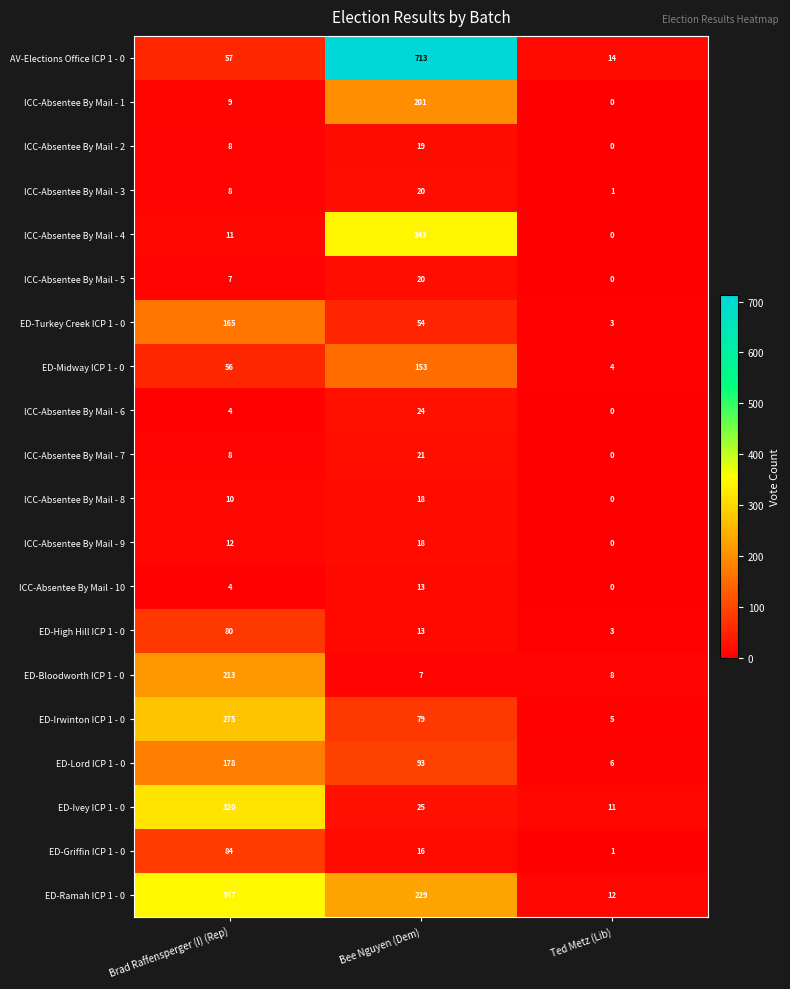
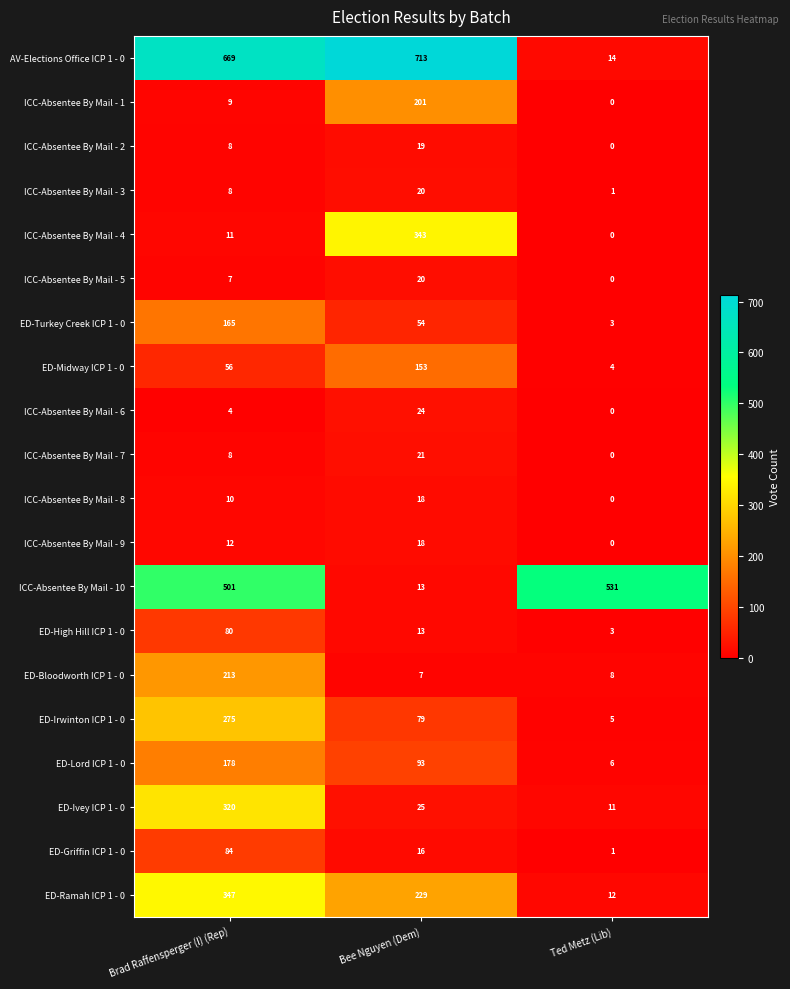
AV-Elections Office ICP 1 - 0, Brad Raffensperger (I) (Rep): 57 -> 669
ICC-Absentee By Mail - 10, Brad Raffensperger (I) (Rep): 4 -> 501
ICC-Absentee By Mail - 10, Ted Metz (Lib): 0 -> 531
